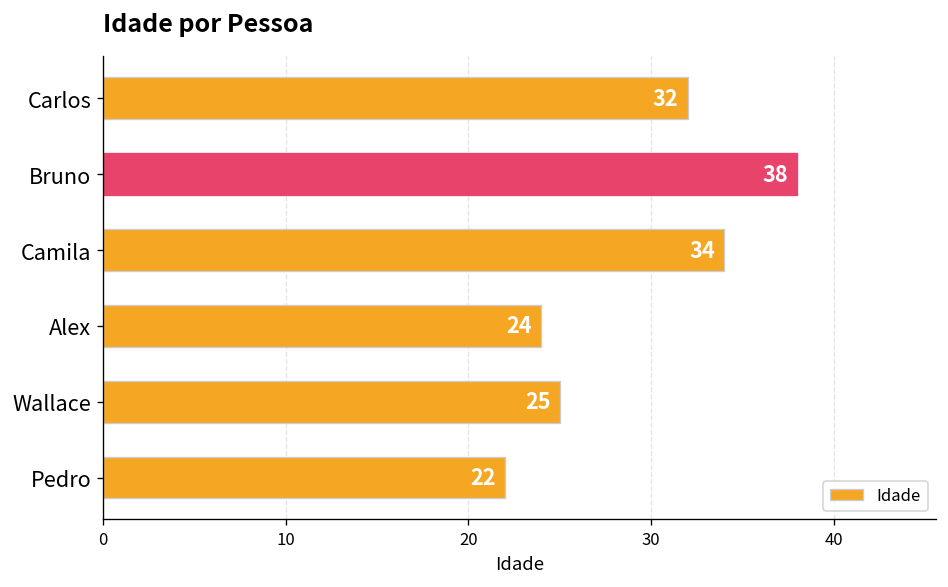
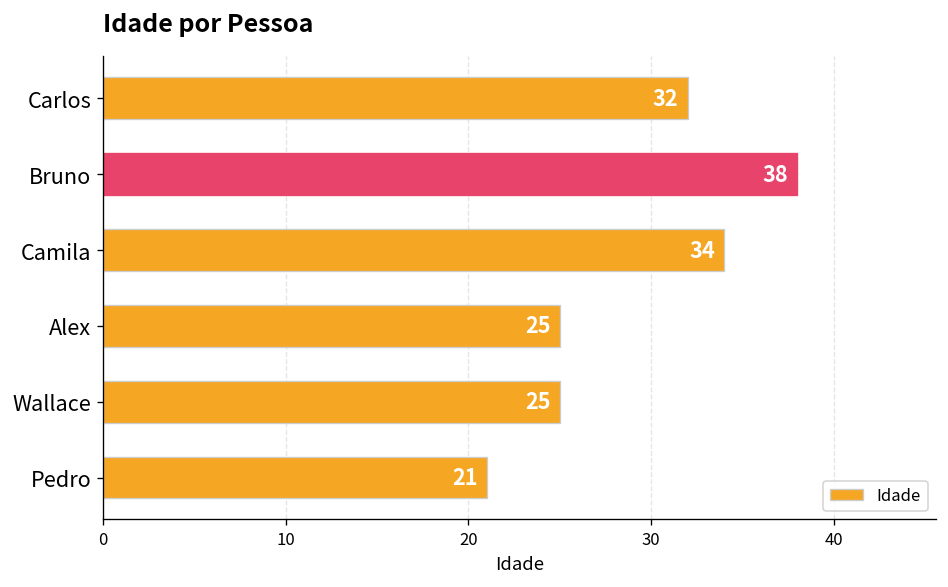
Alex: 24 -> 25
Pedro: 22 -> 21
